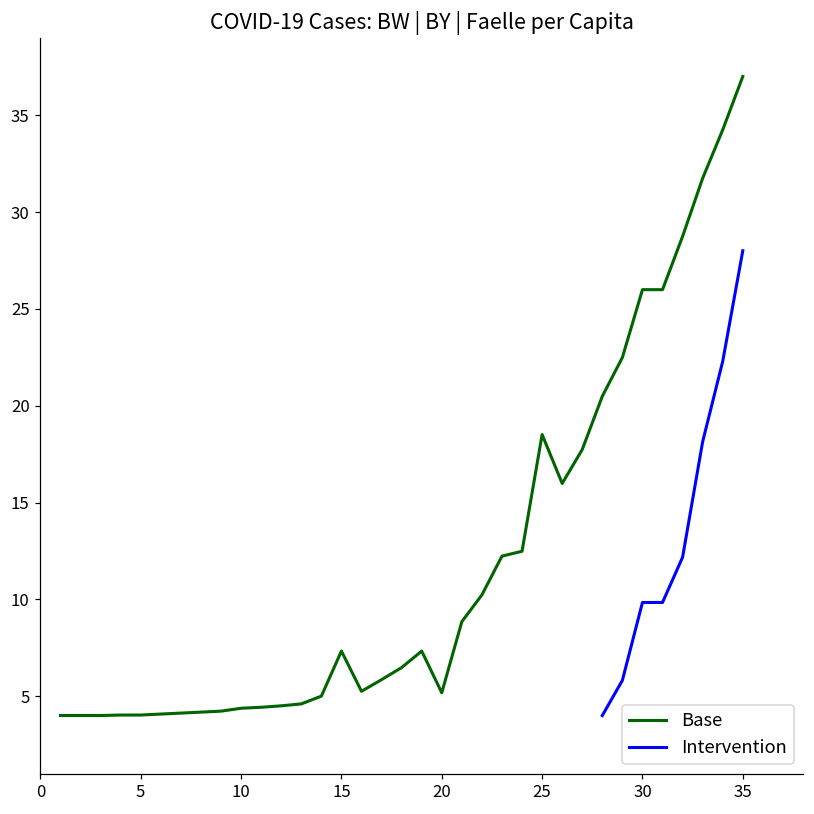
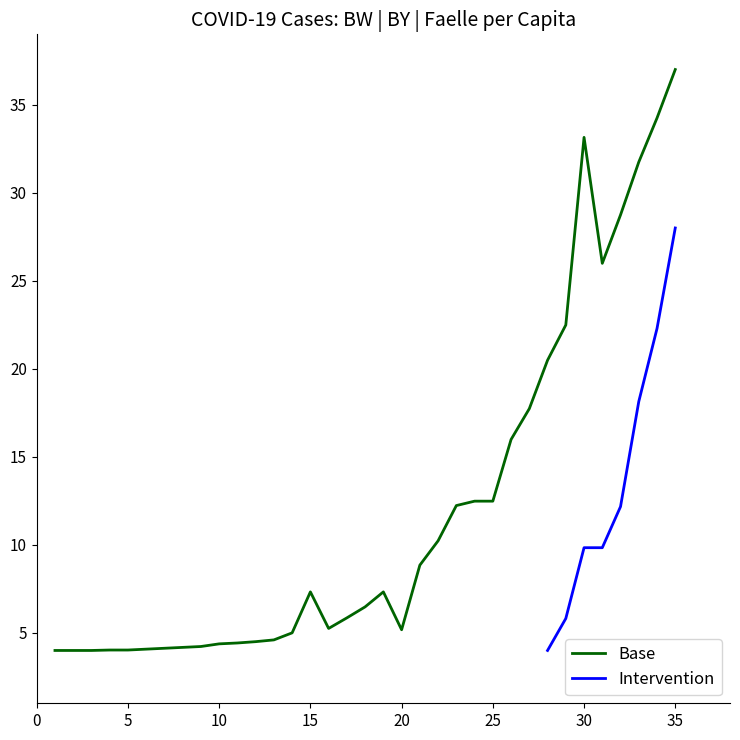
Base, 25: 18.5 -> 12.5
Base, 30: 26.0 -> 33.1
